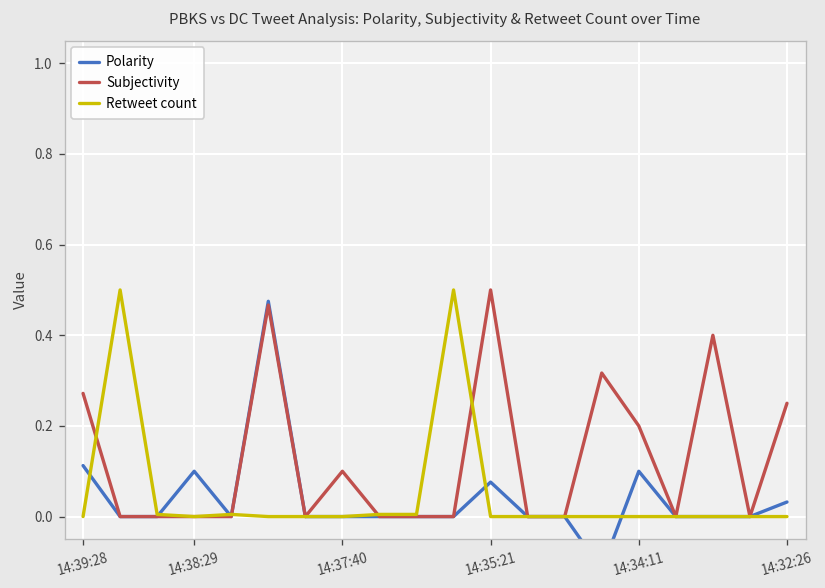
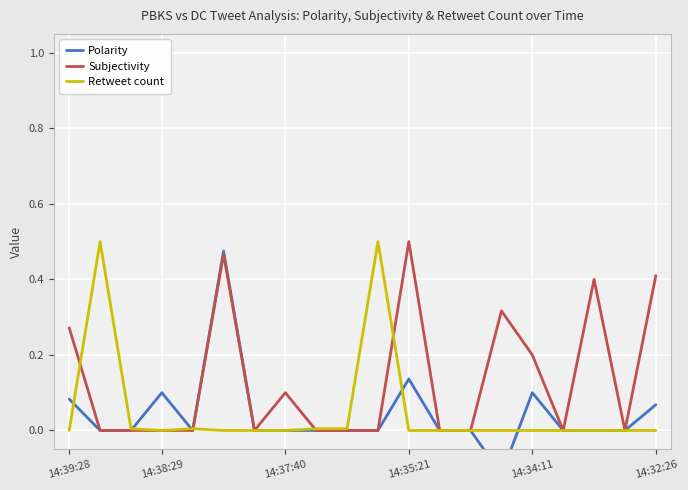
Polarity, 14:39:28: 0.11 -> 0.08
Polarity, 14:35:21: 0.08 -> 0.14
Polarity, 14:32:26: 0.03 -> 0.07
Subjectivity, 14:32:26: 0.25 -> 0.41
